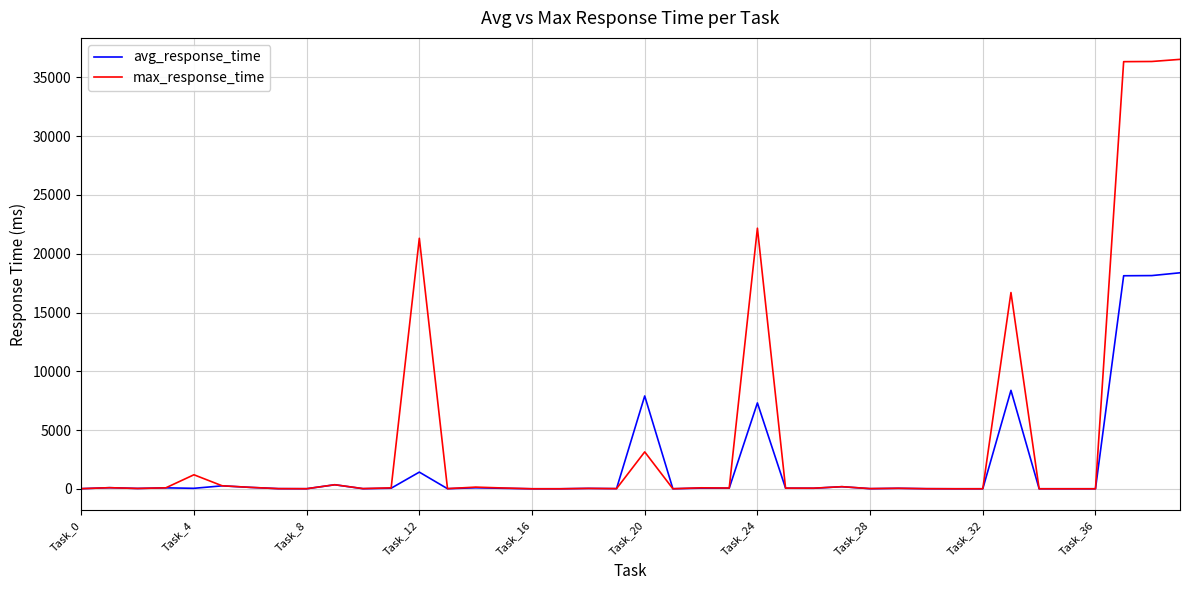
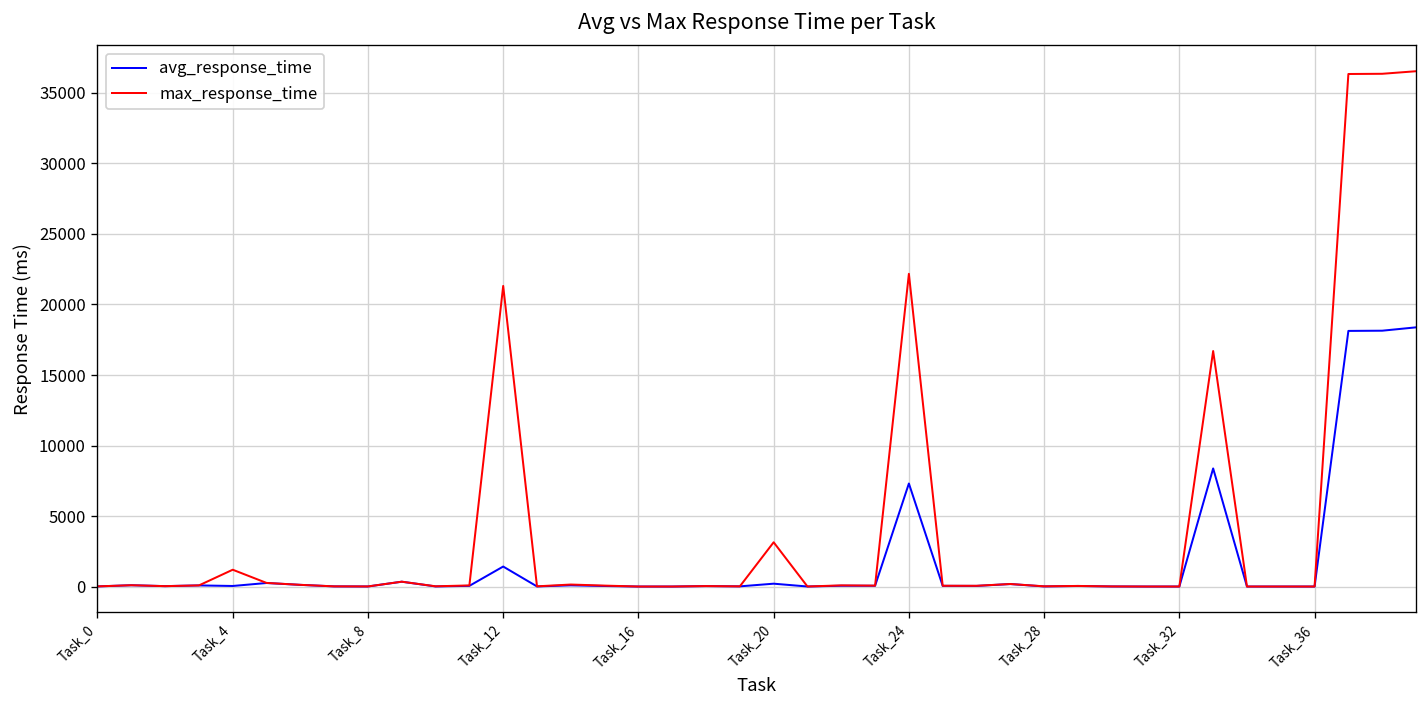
avg_response_time, Task_20: 7900 -> 200
